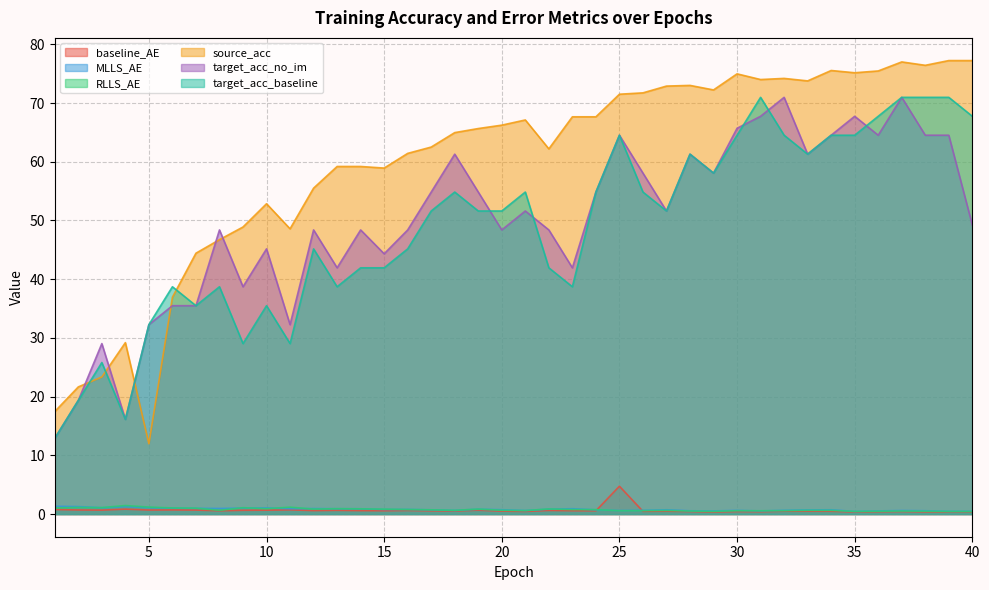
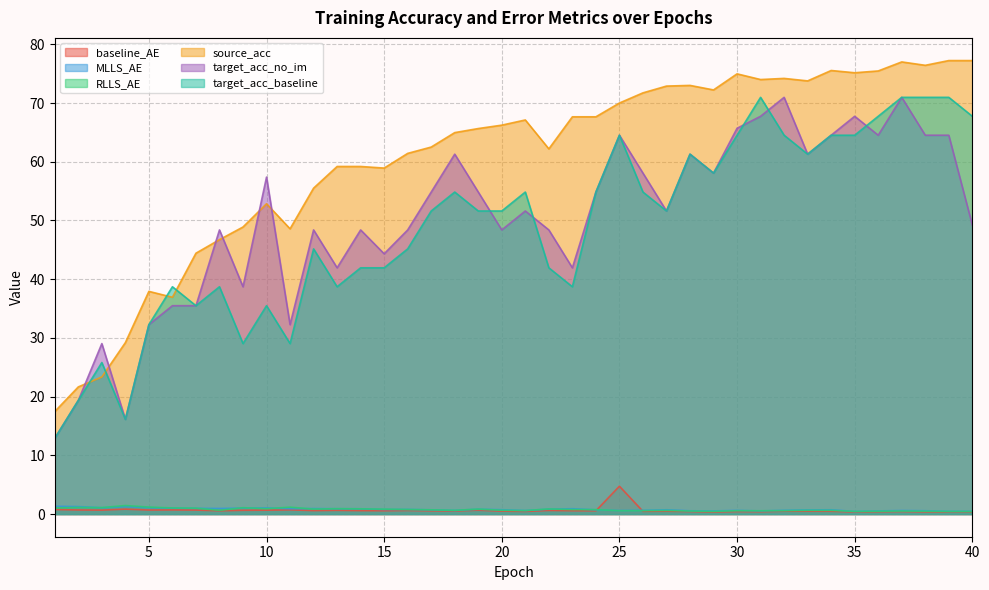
source_acc, 5: 12 -> 38
target_acc_no_im, 10: 45 -> 57
source_acc, 25: 72 -> 70
